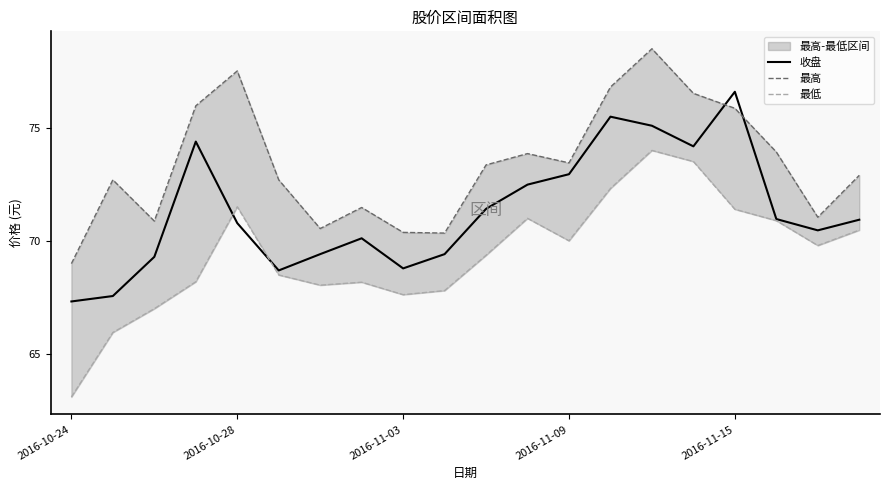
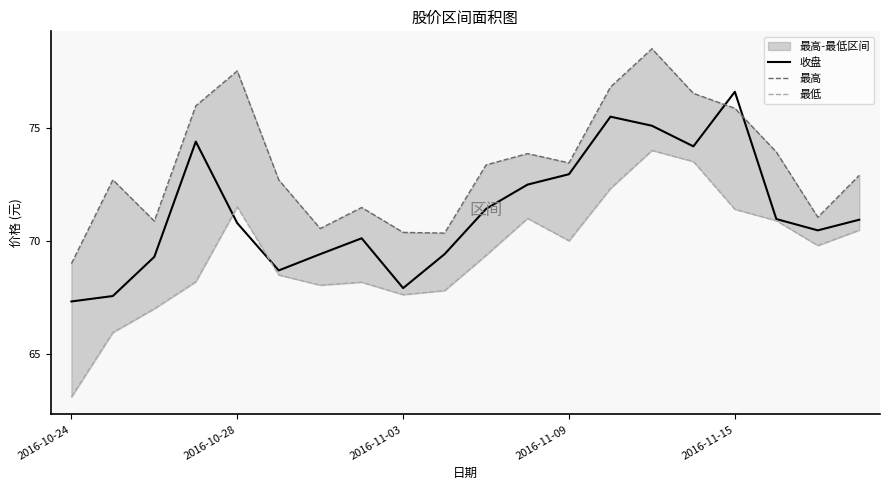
收盘, 2016-11-03: 68.8 -> 67.9
